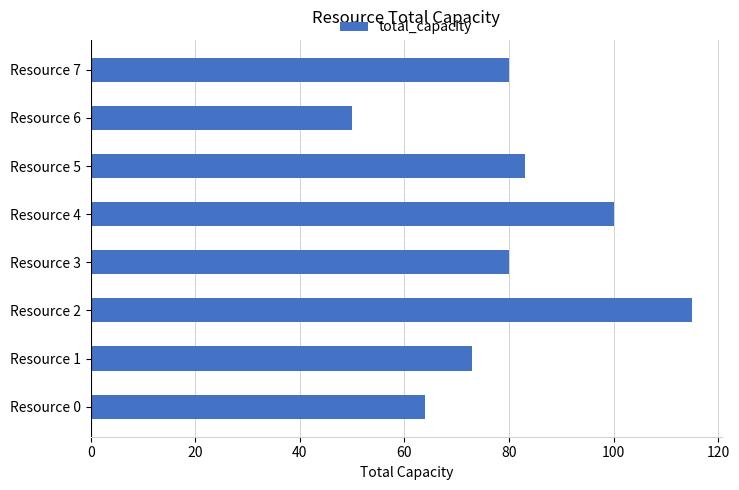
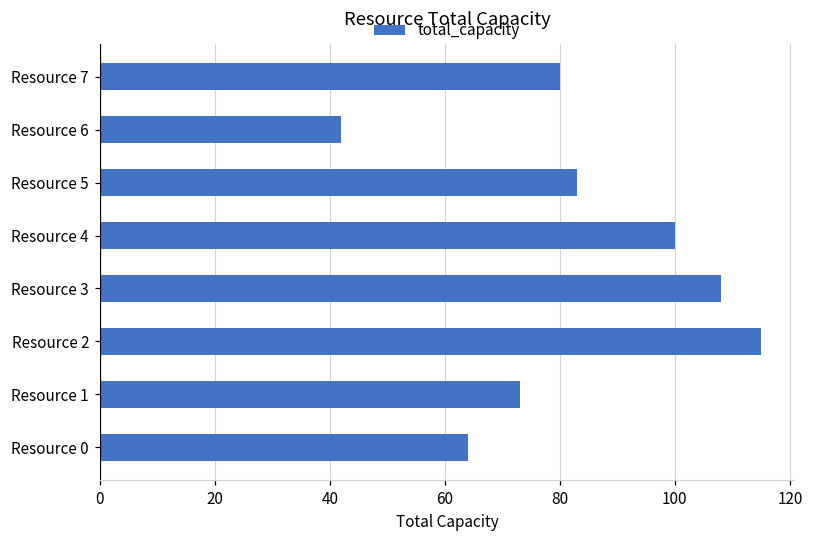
Resource 6: 50 -> 42
Resource 3: 80 -> 108
